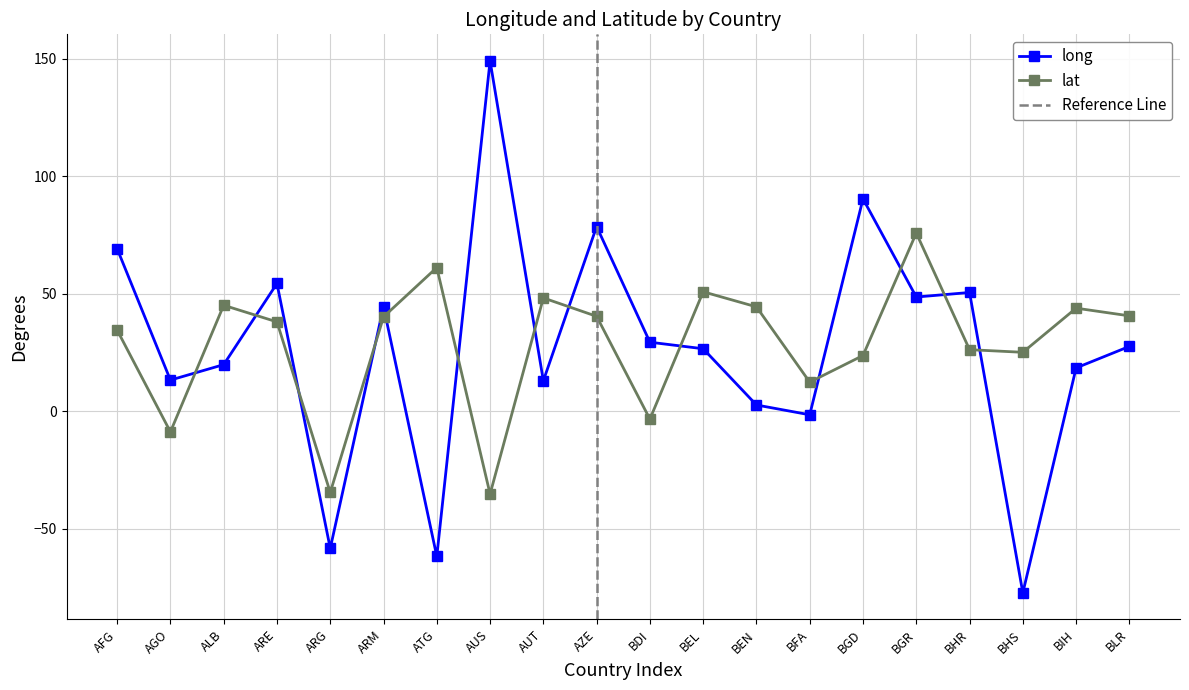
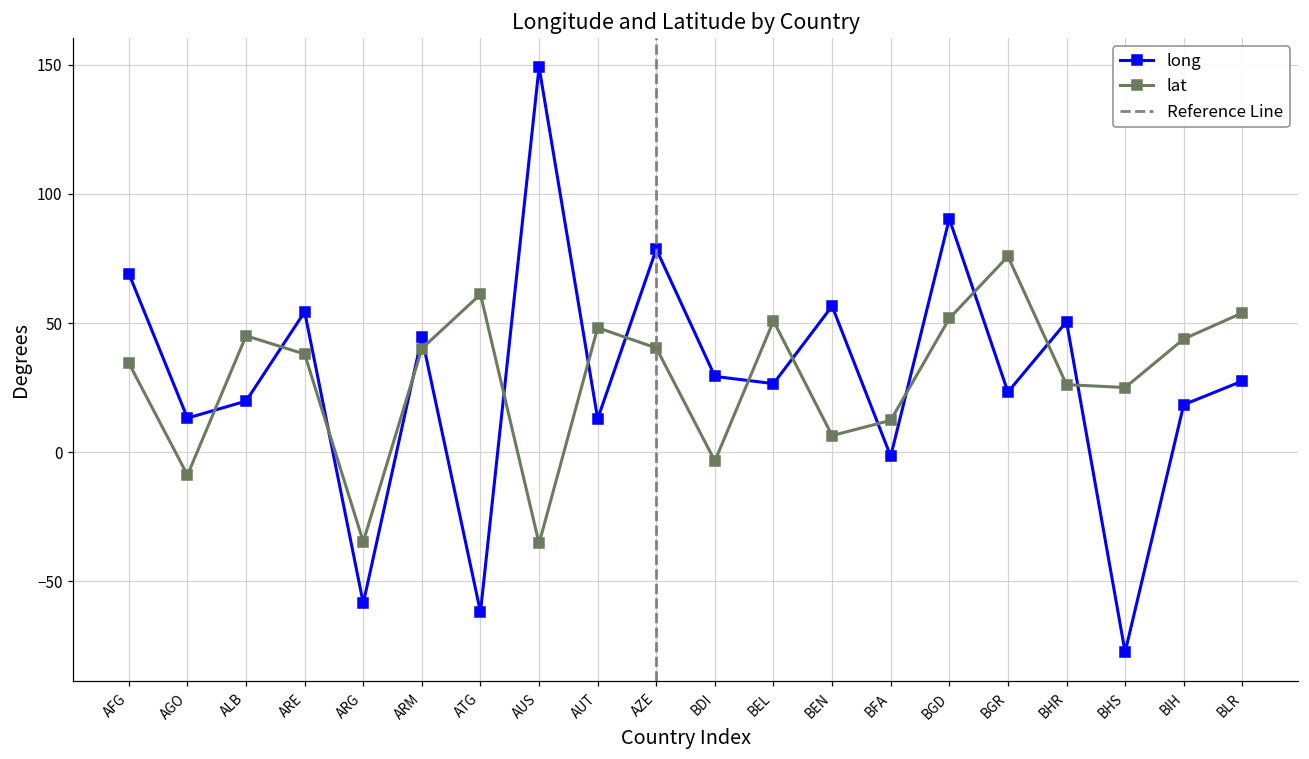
long, BEN: 3 -> 57
lat, BEN: 44 -> 6
lat, BGD: 24 -> 52
long, BGR: 49 -> 23
lat, BLR: 41 -> 54
